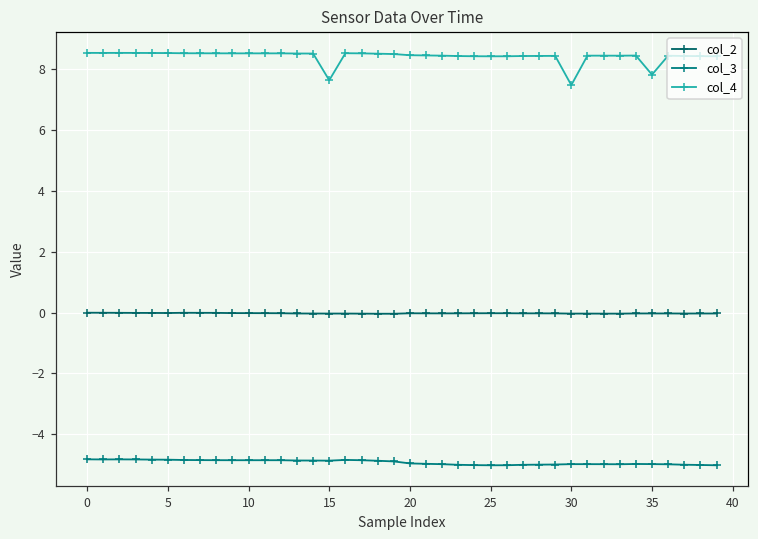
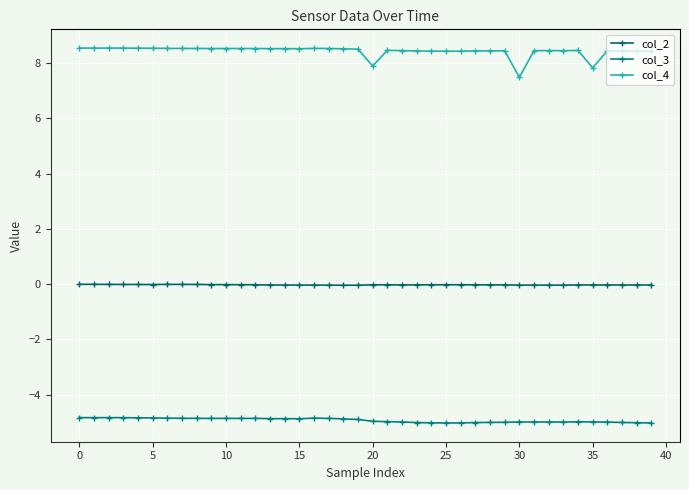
col_4, 15: 7.6 -> 8.5
col_4, 20: 8.5 -> 7.9
